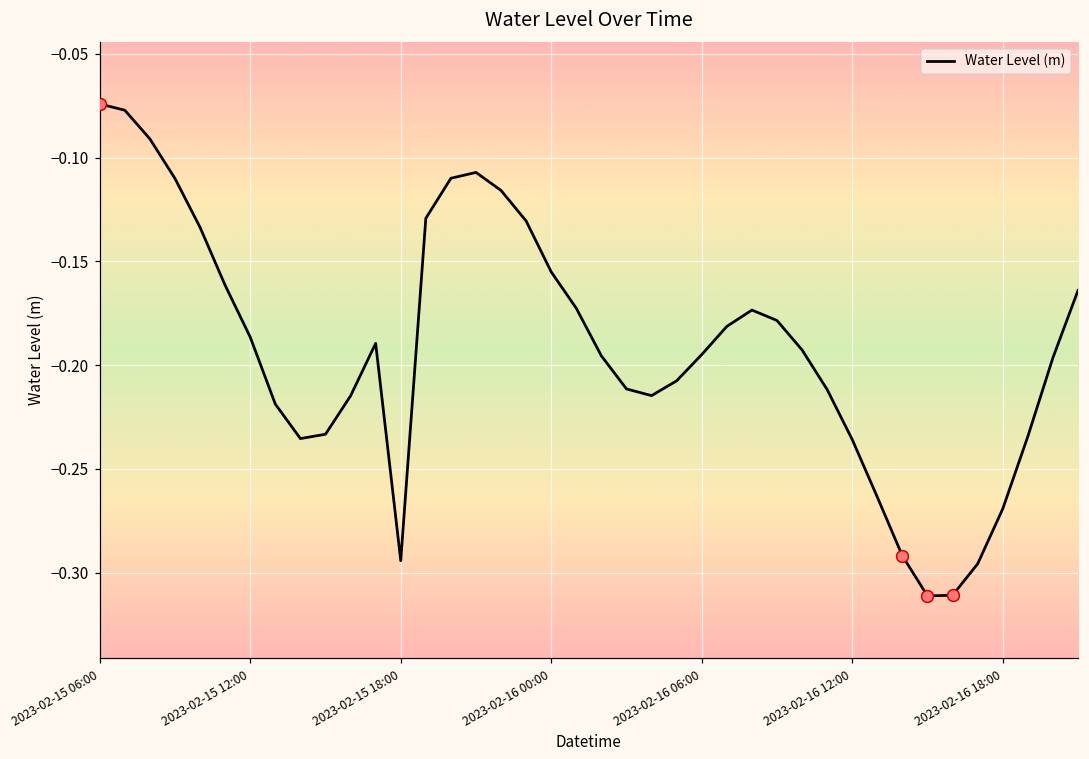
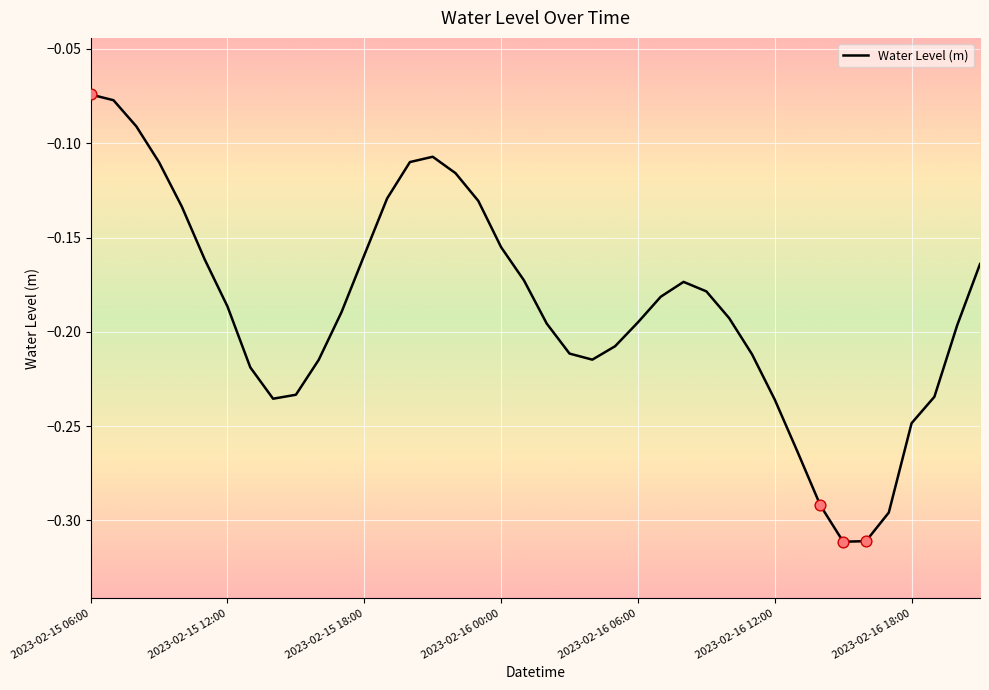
Water Level (m), 2023-02-15 18:00: -0.294 -> -0.159
Water Level (m), 2023-02-16 18:00: -0.269 -> -0.248
